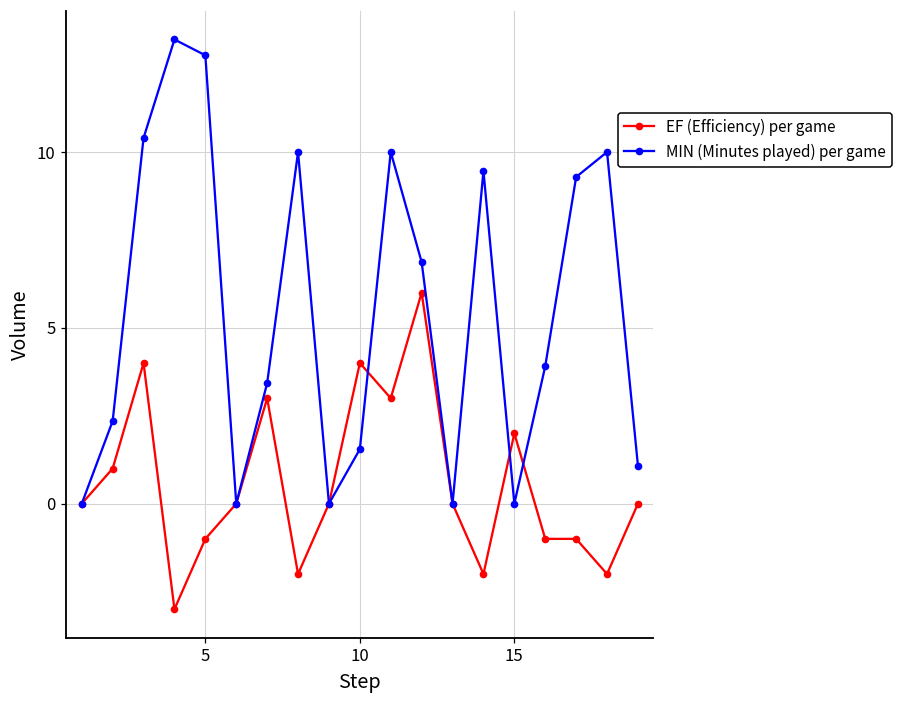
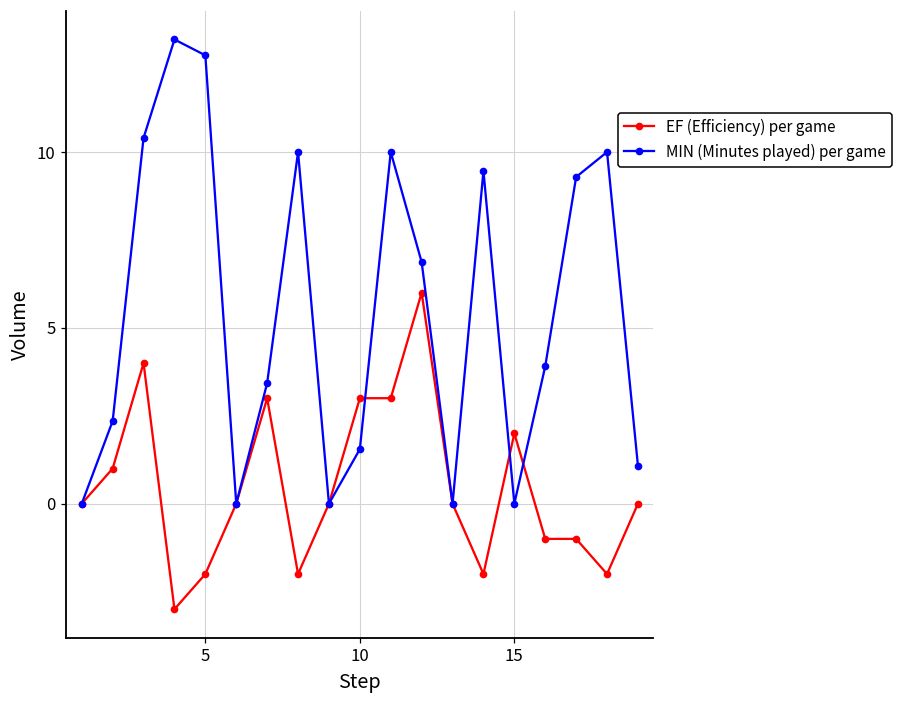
EF (Efficiency) per game, 5: -1 -> -2
EF (Efficiency) per game, 10: 4 -> 3
